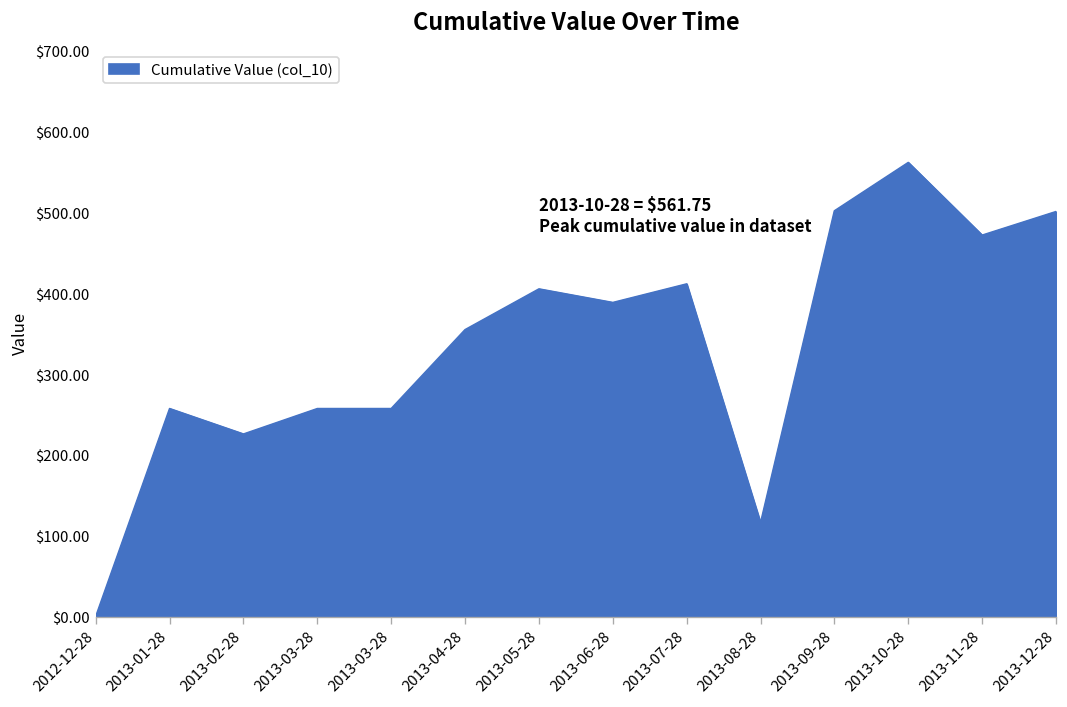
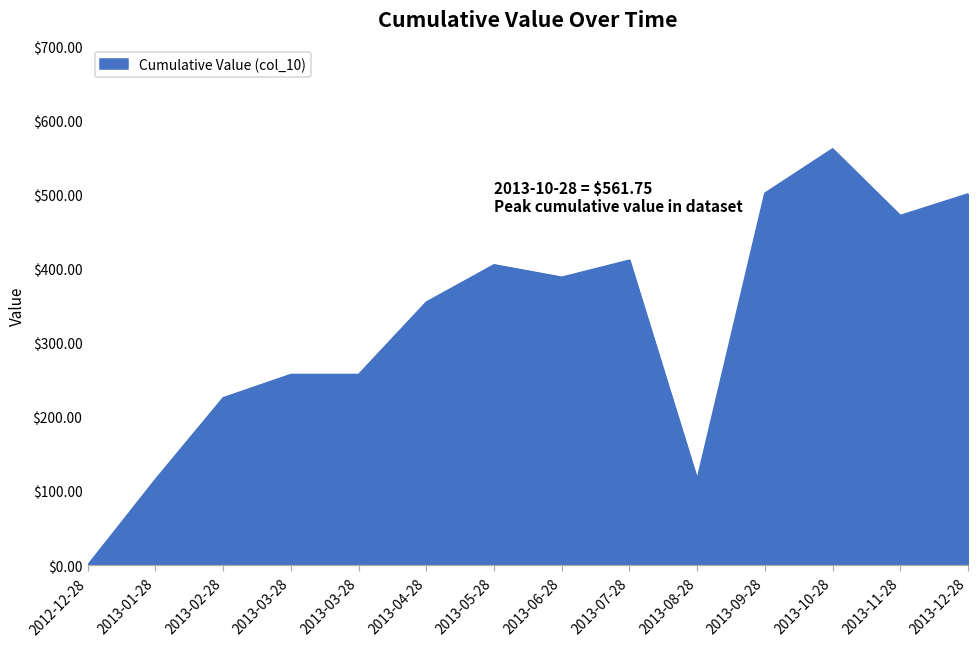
2013-01-28: $260 -> $120
